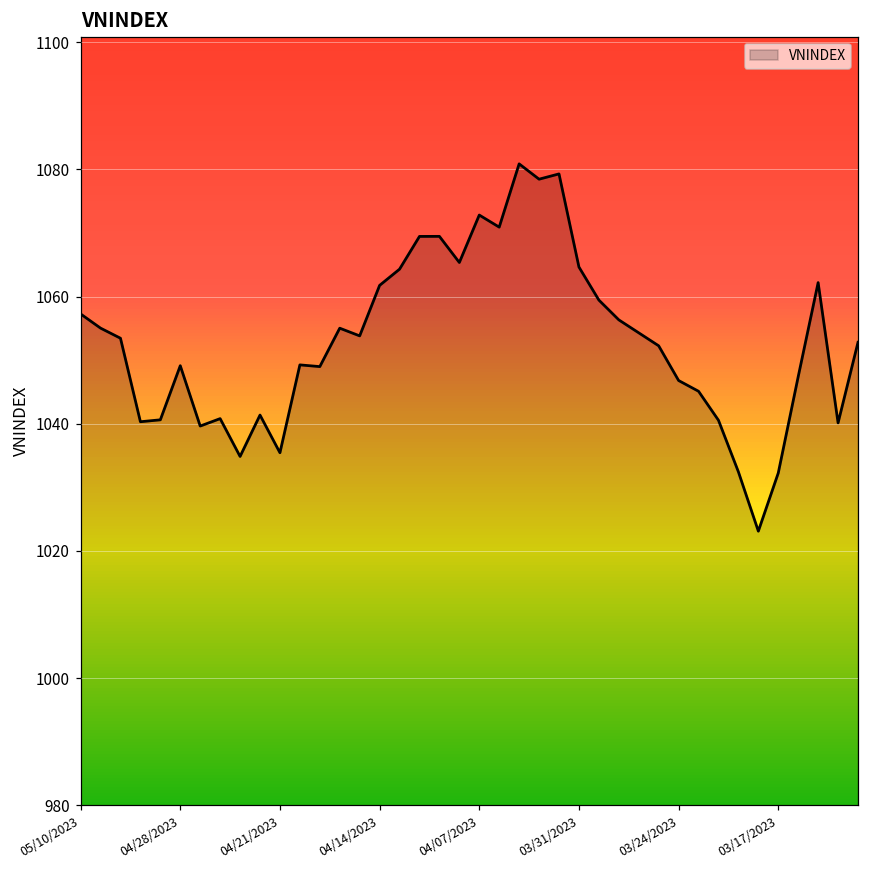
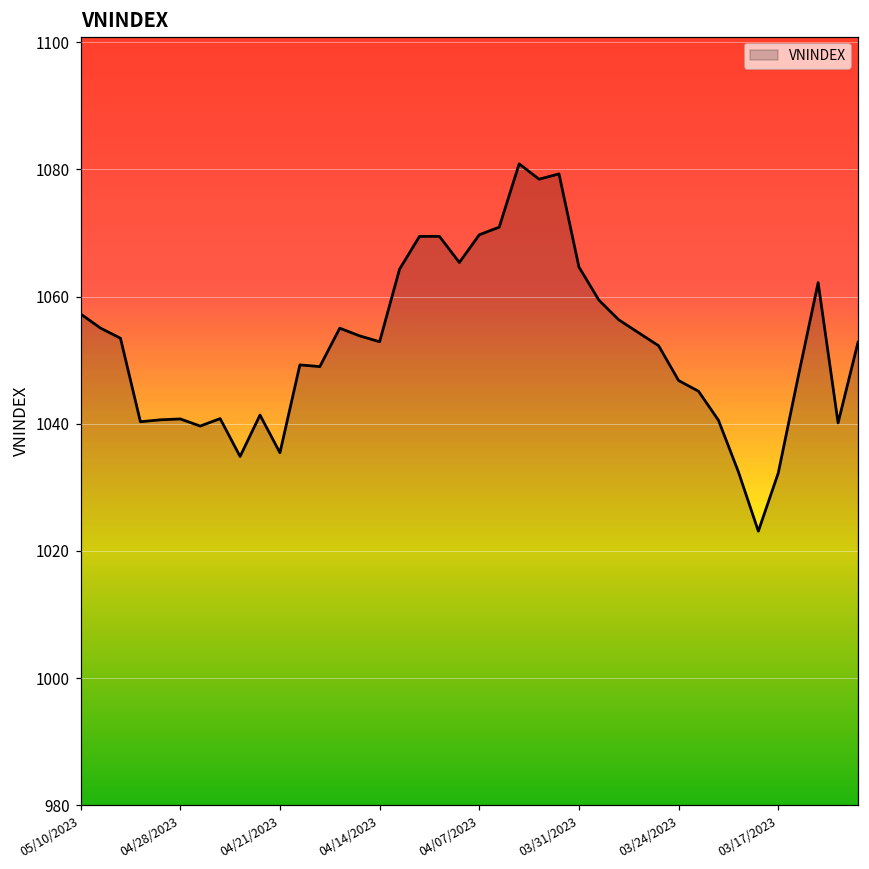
04/28/2023: 1049 -> 1041
04/14/2023: 1062 -> 1053
04/07/2023: 1073 -> 1070
